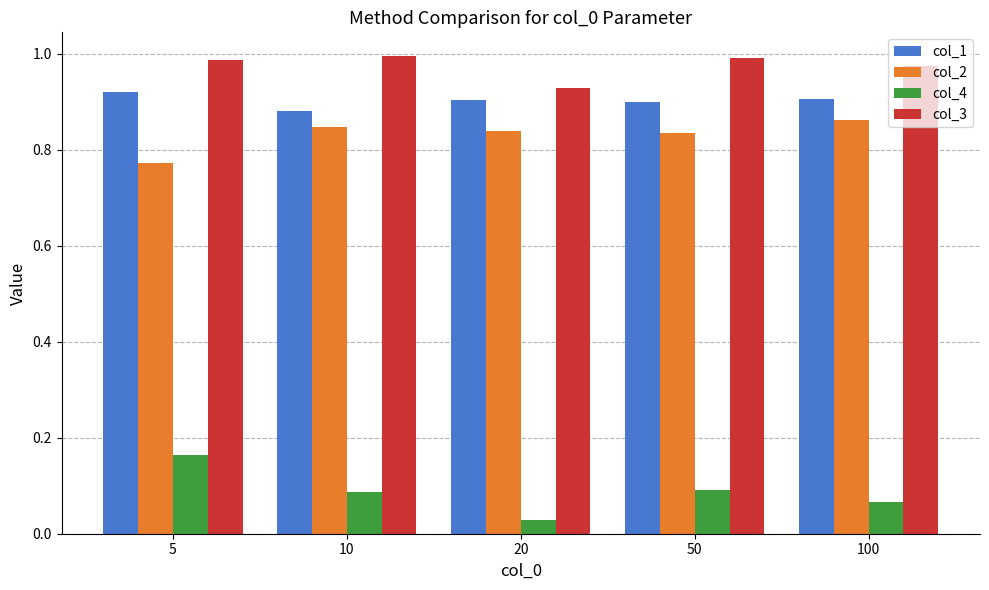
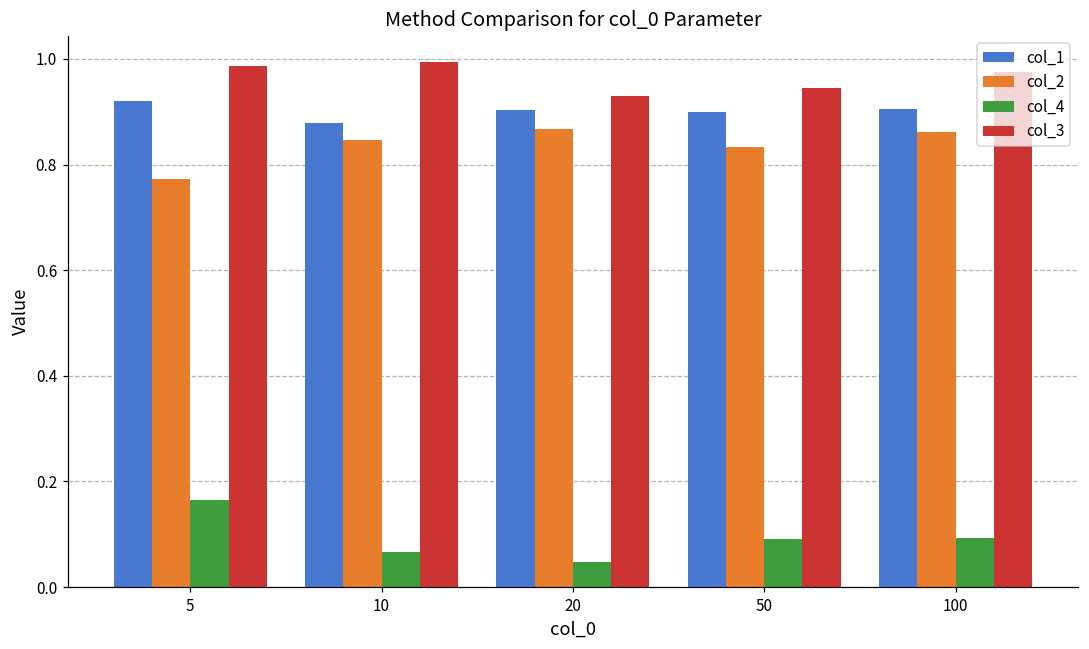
col_4, 10: 0.09 -> 0.07
col_2, 20: 0.84 -> 0.87
col_4, 20: 0.03 -> 0.05
col_3, 50: 0.99 -> 0.95
col_4, 100: 0.07 -> 0.09
